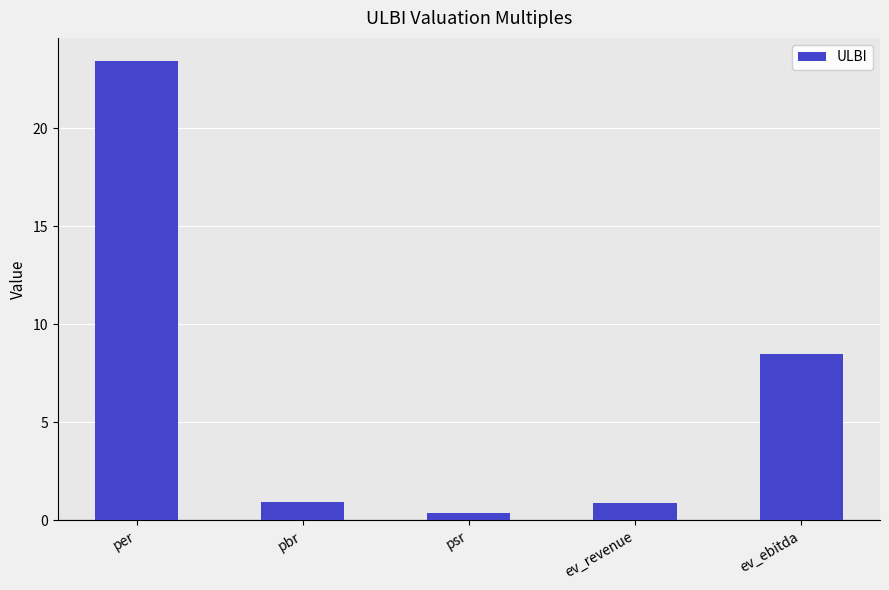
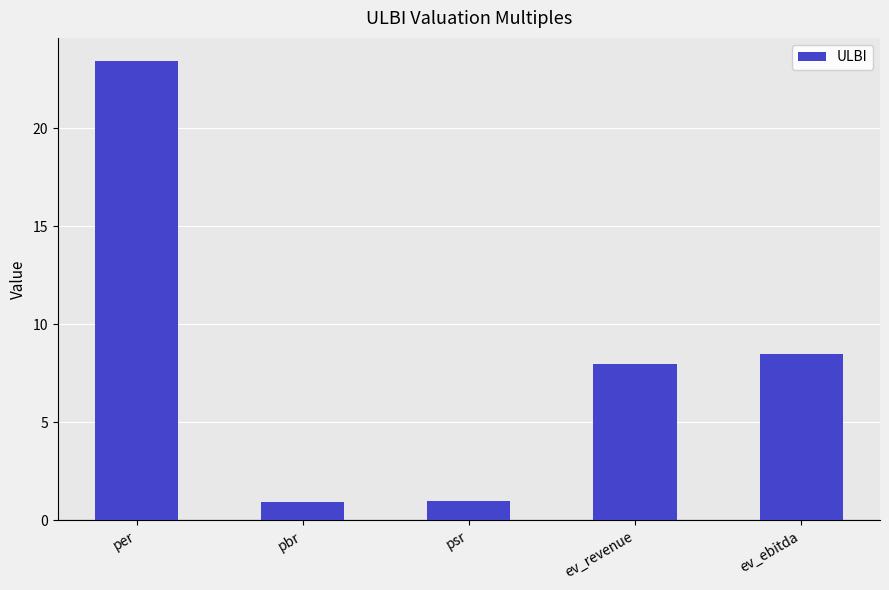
psr: 0.4 -> 1.0
ev_revenue: 0.9 -> 8.0
